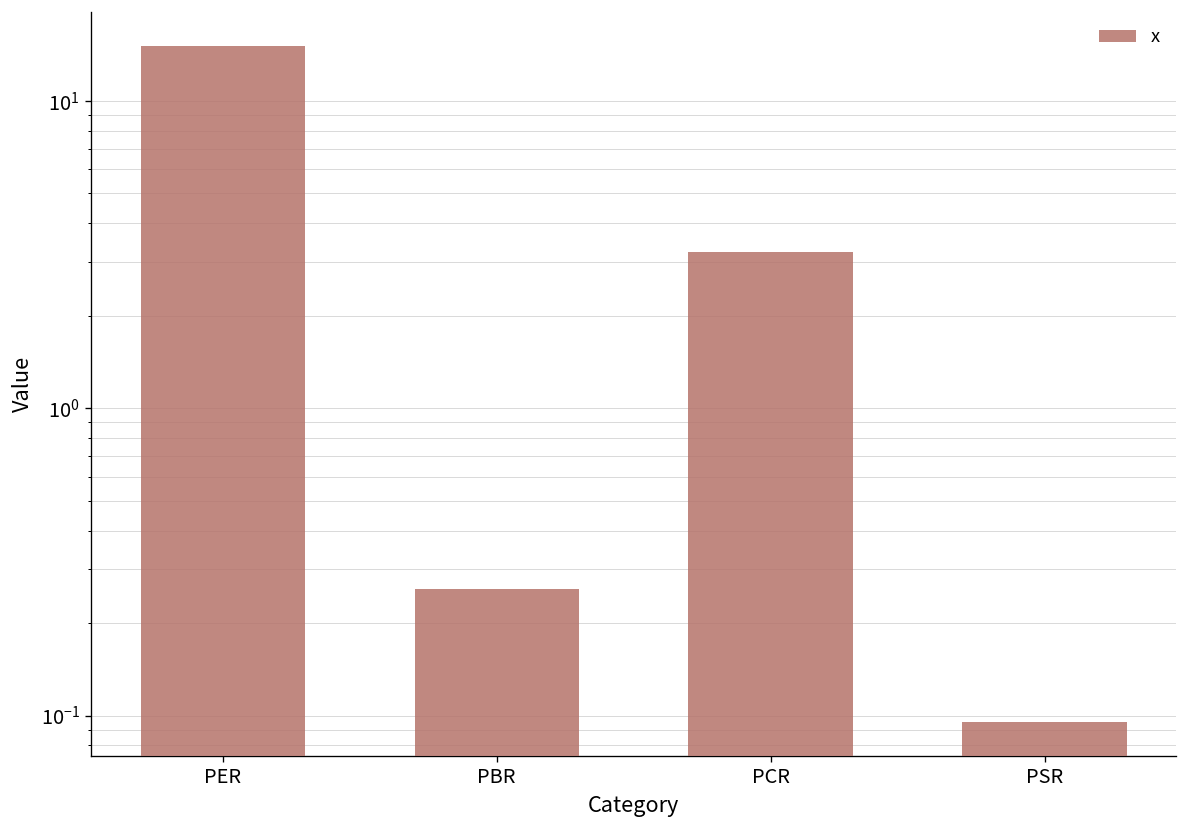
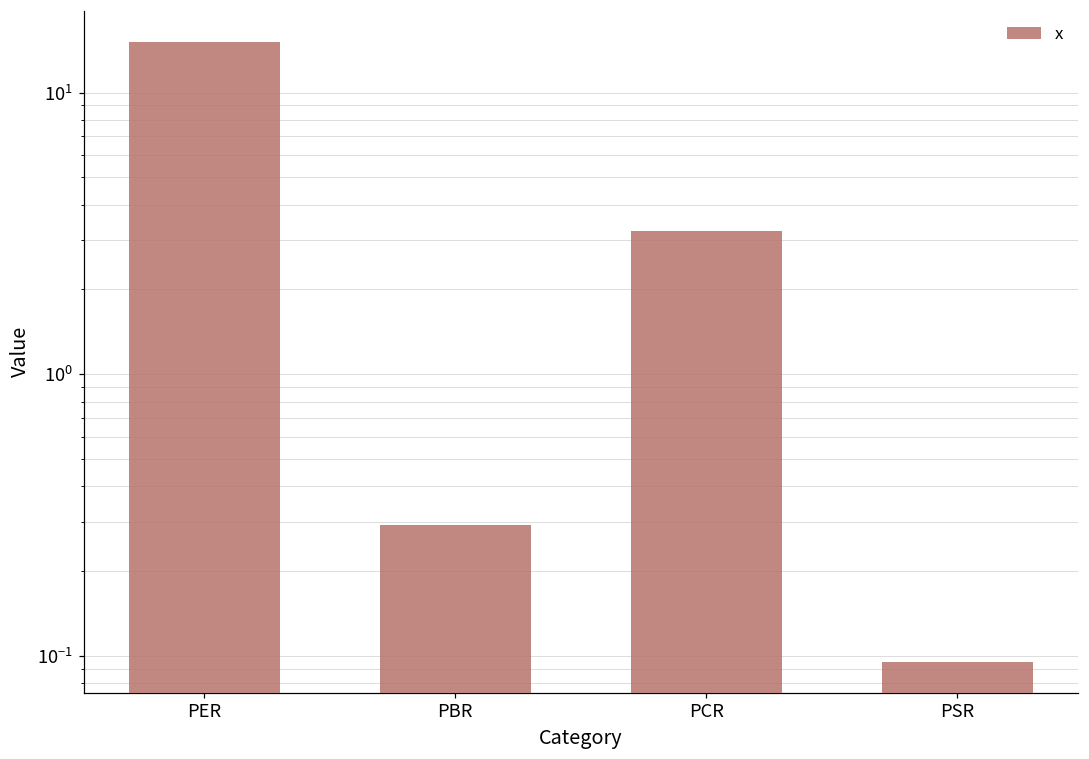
PBR: 0.26 -> 0.29
